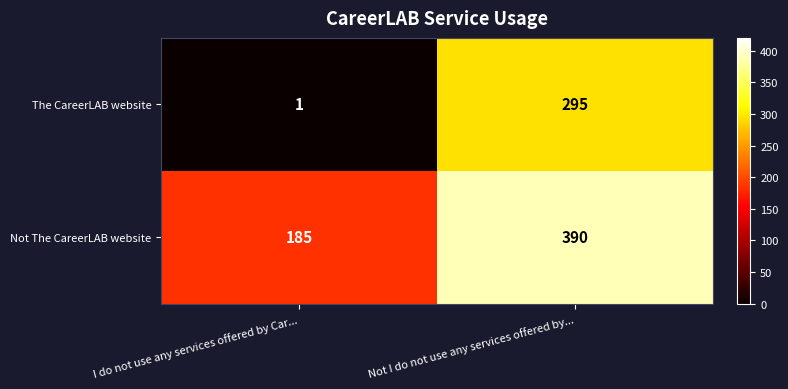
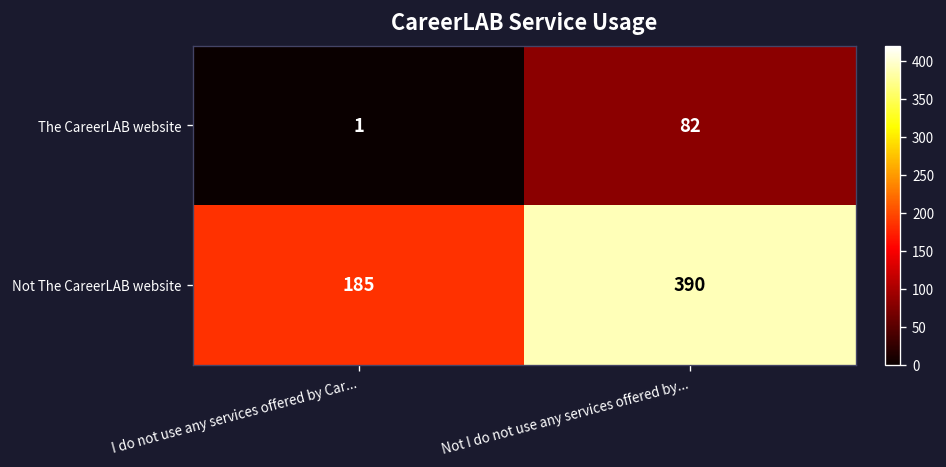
The CareerLAB website, Not I do not use any services offered by...: 295 -> 82
